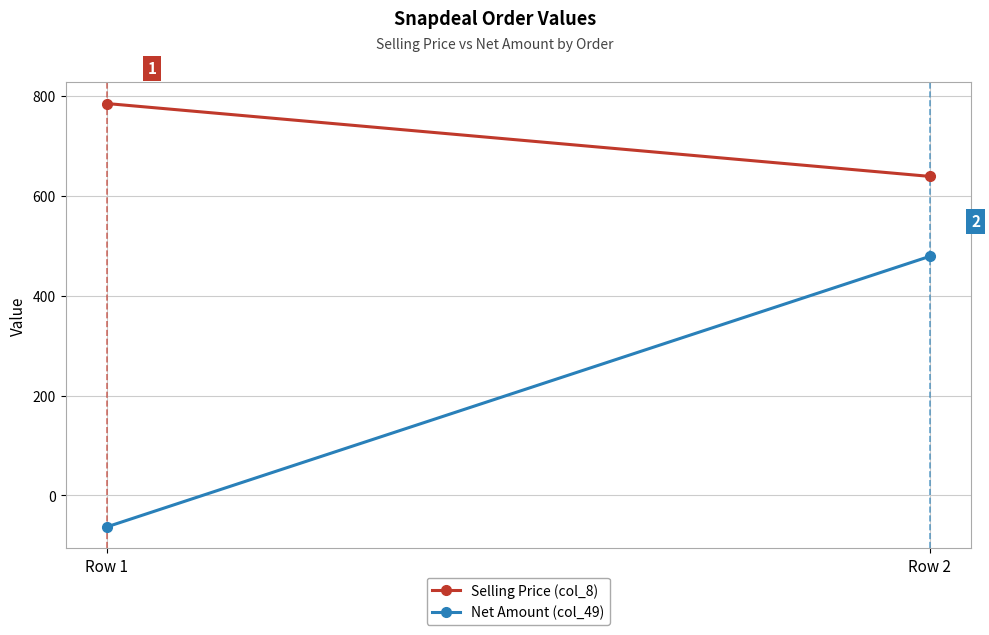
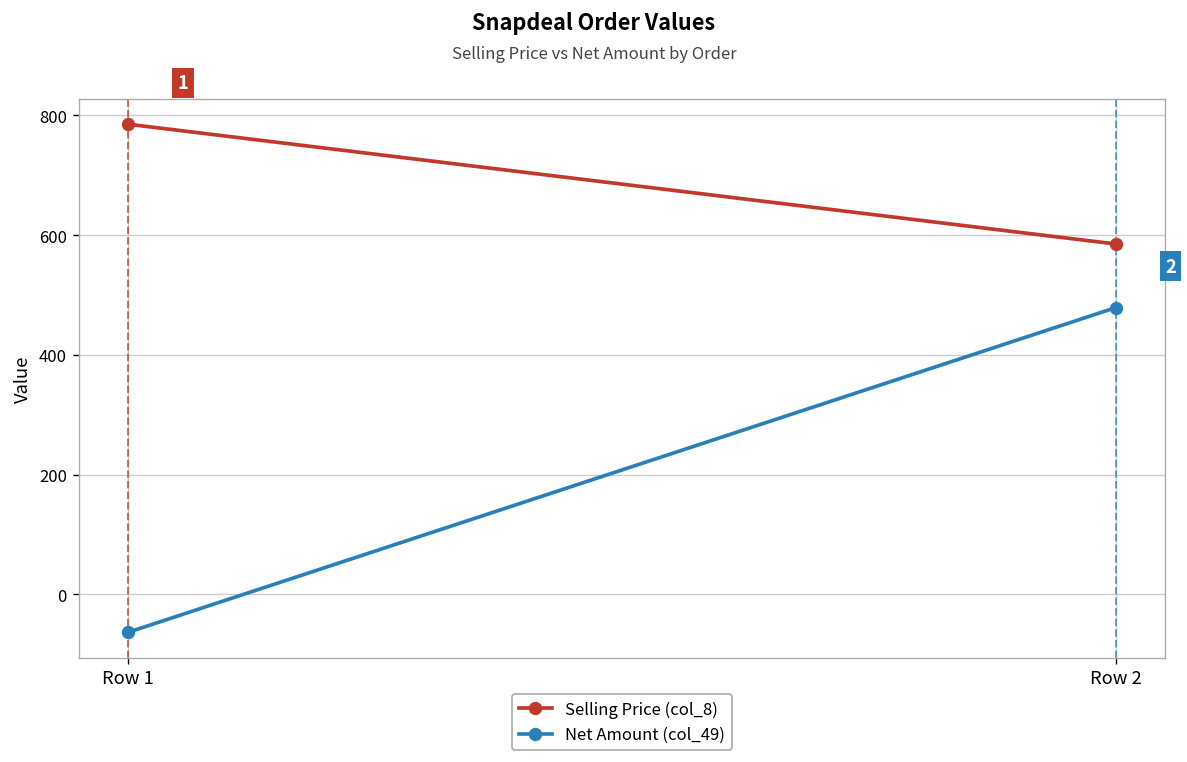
Selling Price (col_8), Row 2: 640 -> 590
